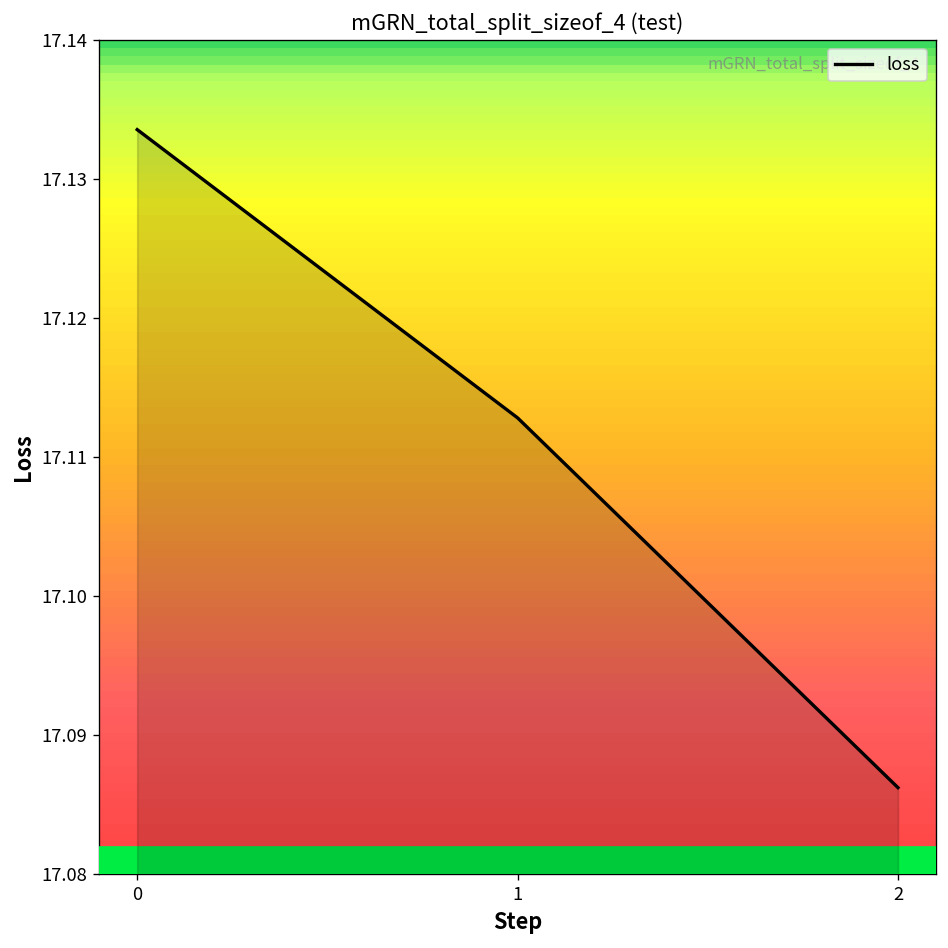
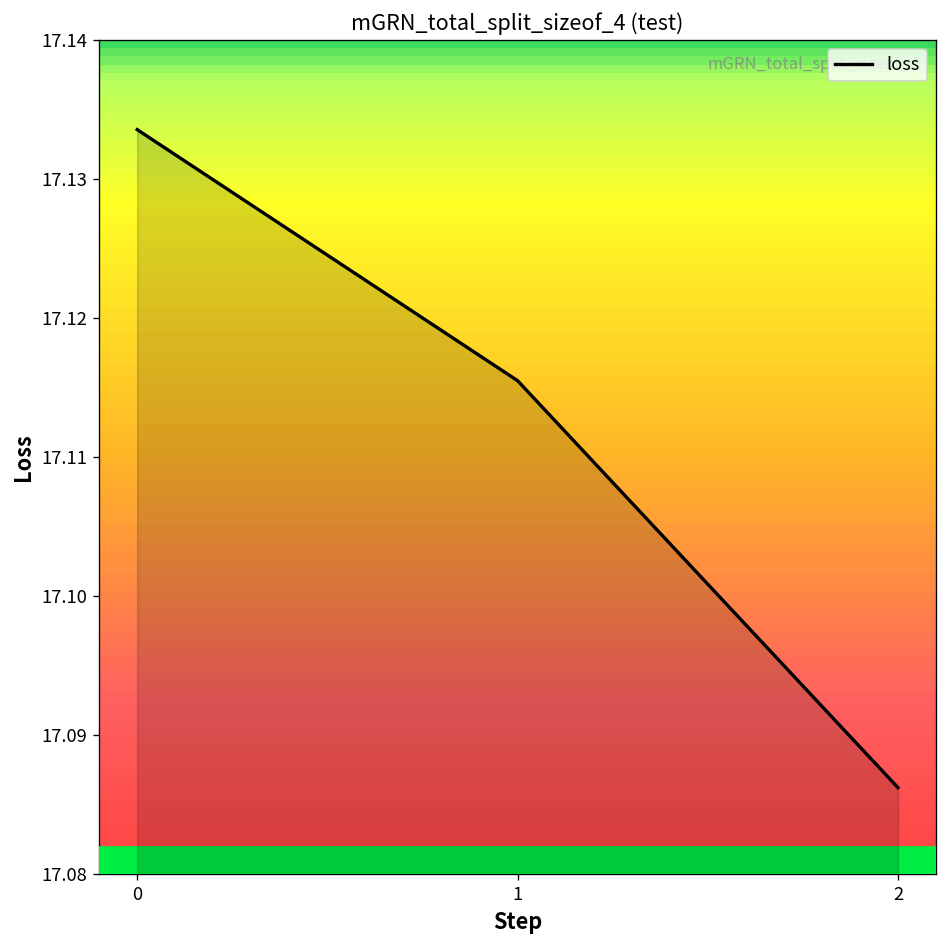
1: 17.1128 -> 17.1155
